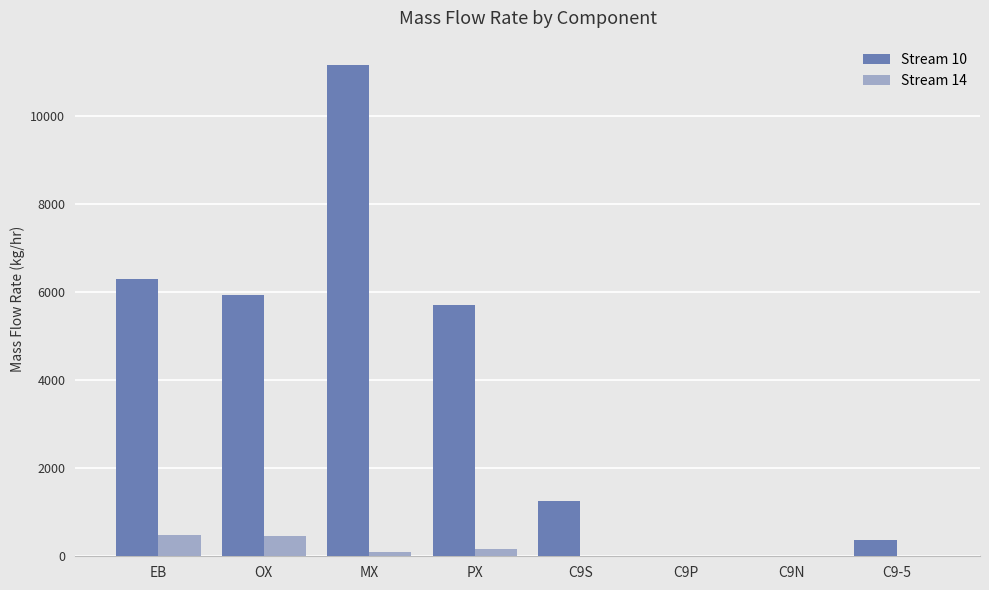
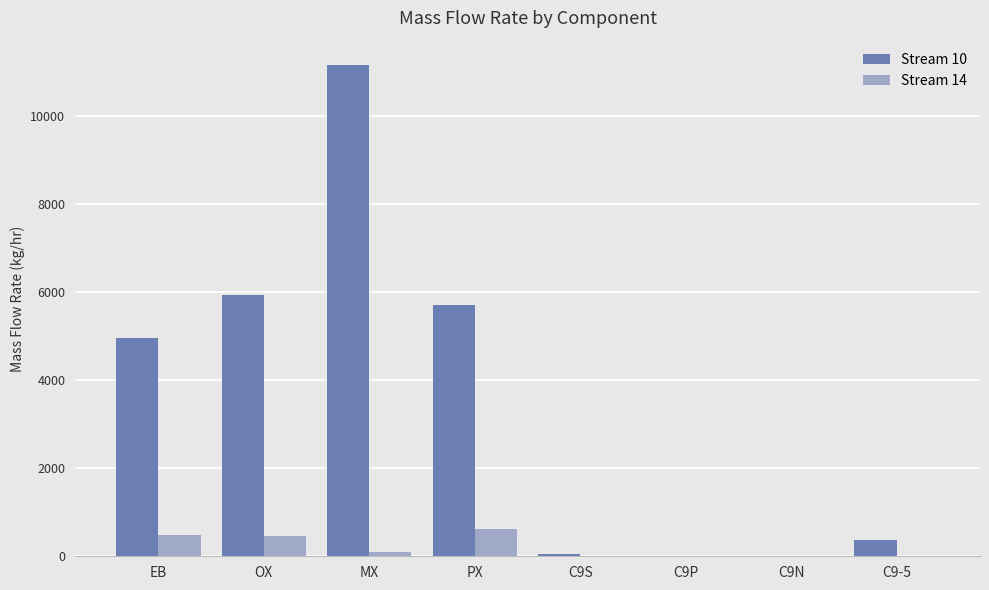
Stream 10, EB: 6300 -> 5000
Stream 14, PX: 200 -> 600
Stream 10, C9S: 1200 -> 100
